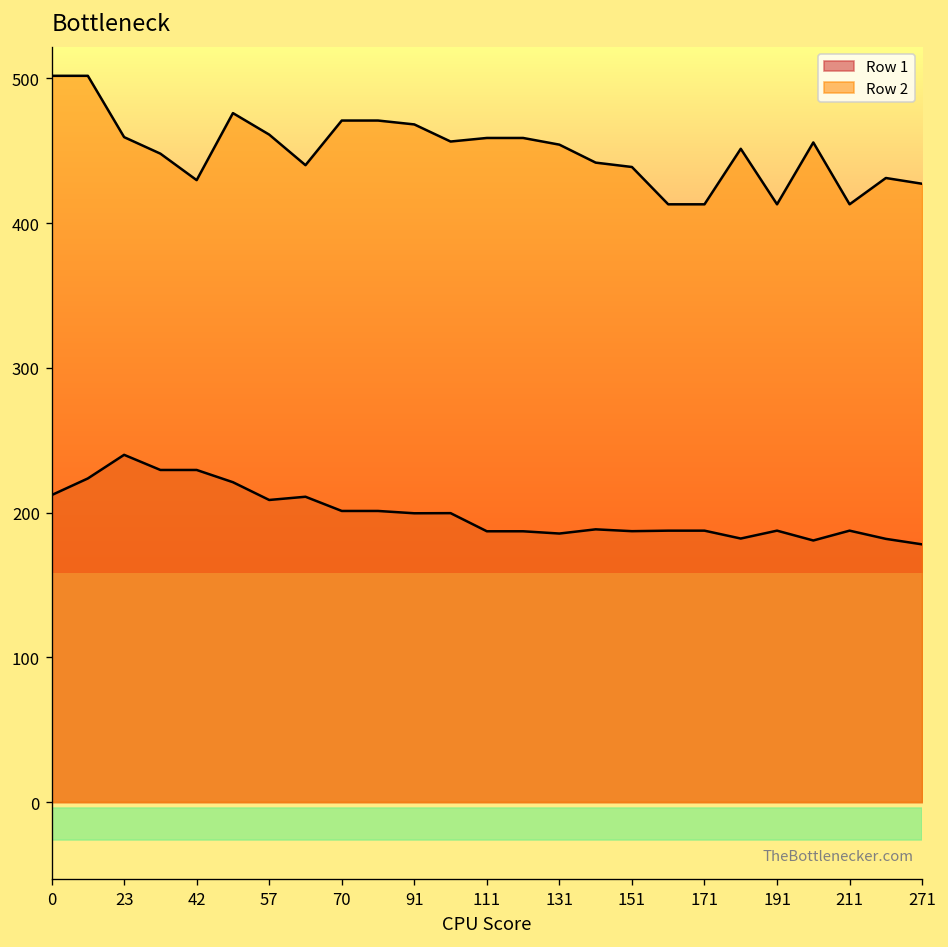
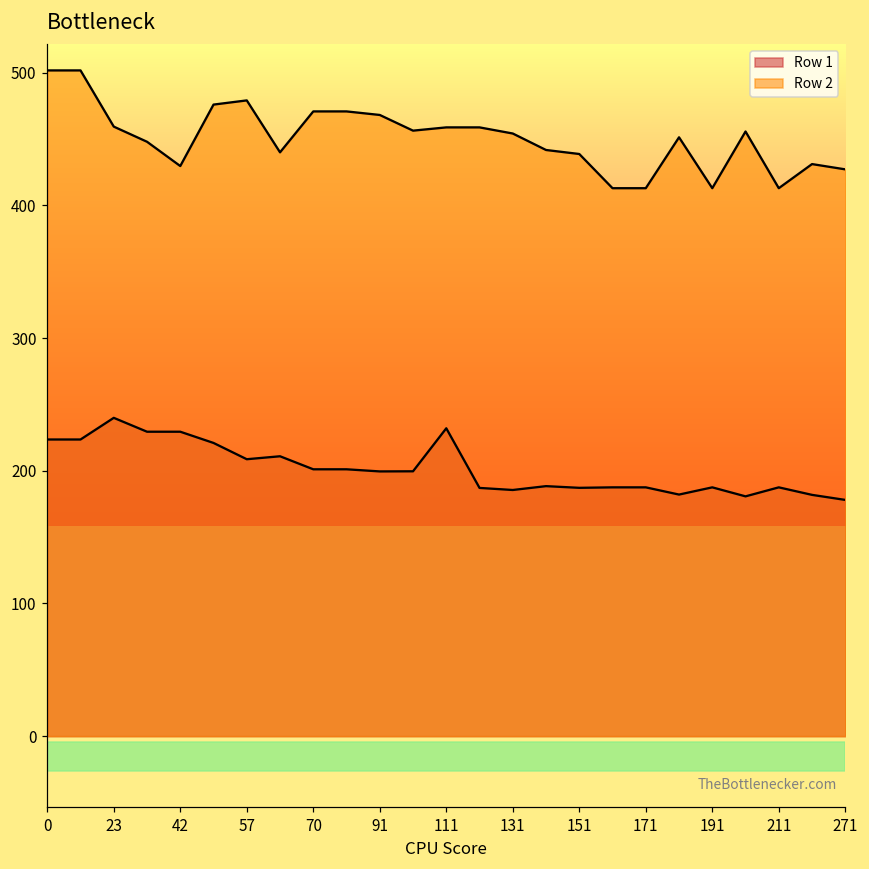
Row 1, 0: 212 -> 224
Row 2, 57: 461 -> 479
Row 1, 111: 187 -> 232
